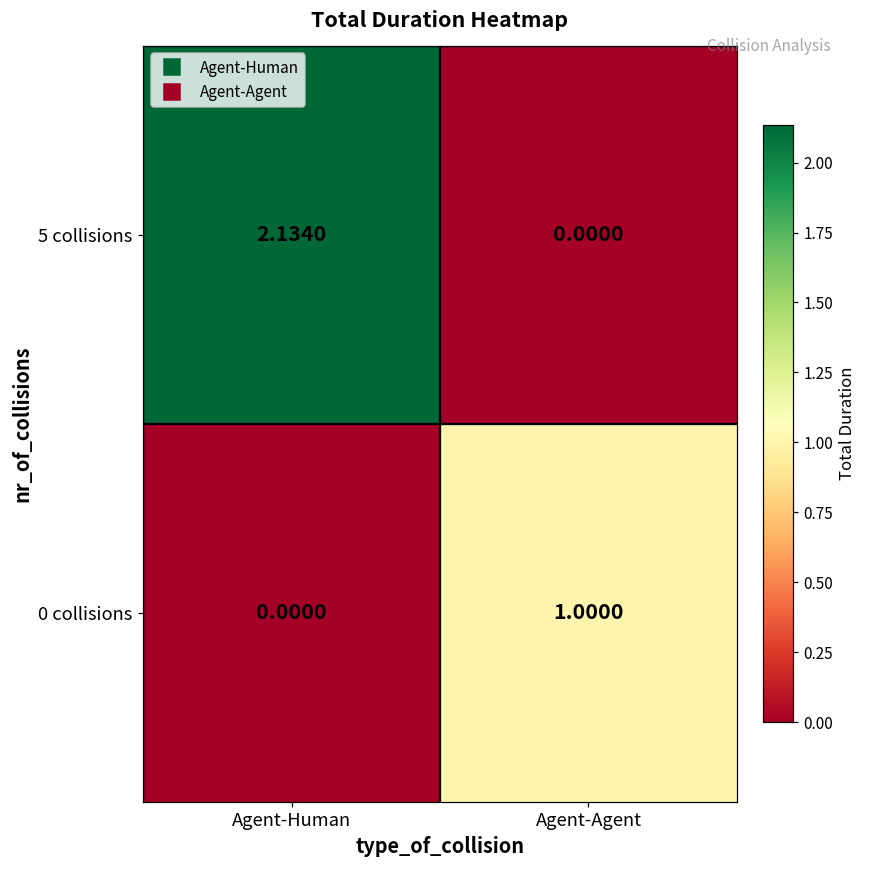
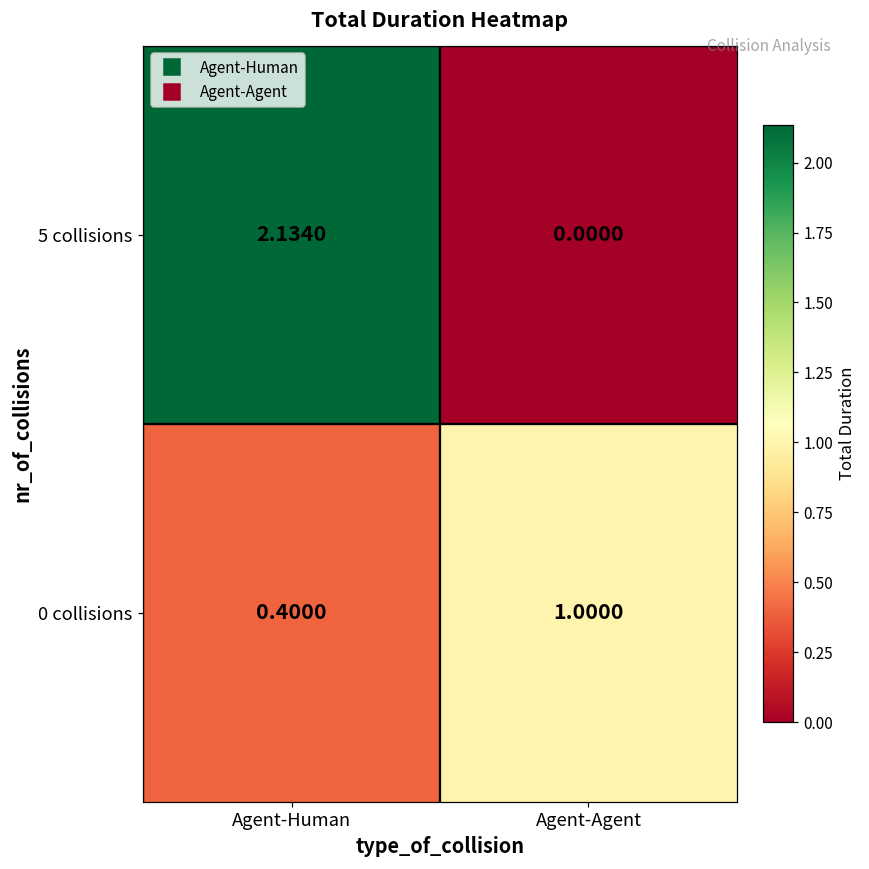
0 collisions, Agent-Human: 0.0000 -> 0.4000
